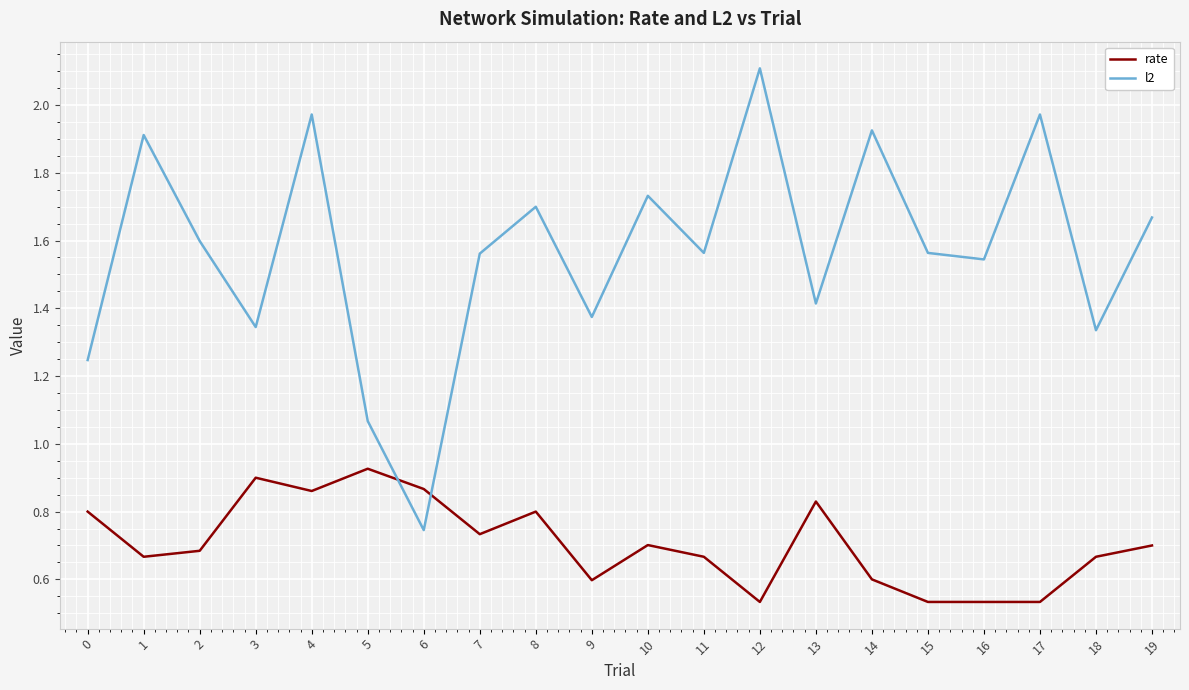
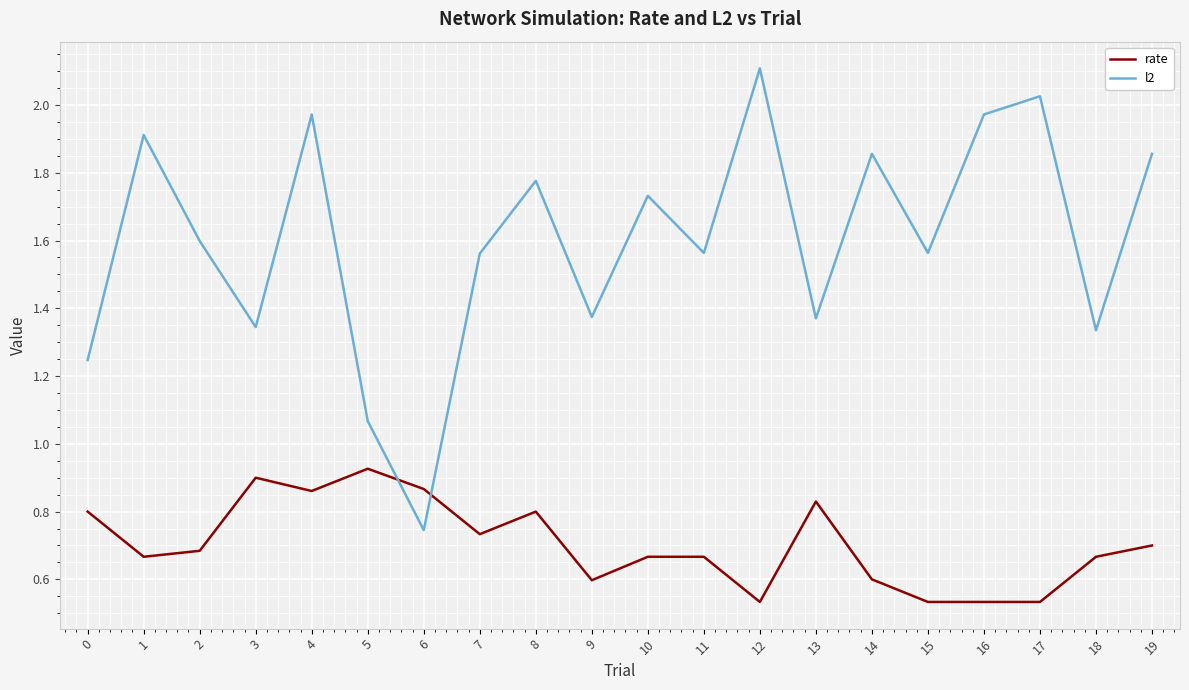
l2, 8: 1.70 -> 1.78
rate, 10: 0.70 -> 0.67
l2, 13: 1.41 -> 1.37
l2, 14: 1.93 -> 1.86
l2, 16: 1.54 -> 1.97
l2, 17: 1.97 -> 2.03
l2, 19: 1.67 -> 1.86
